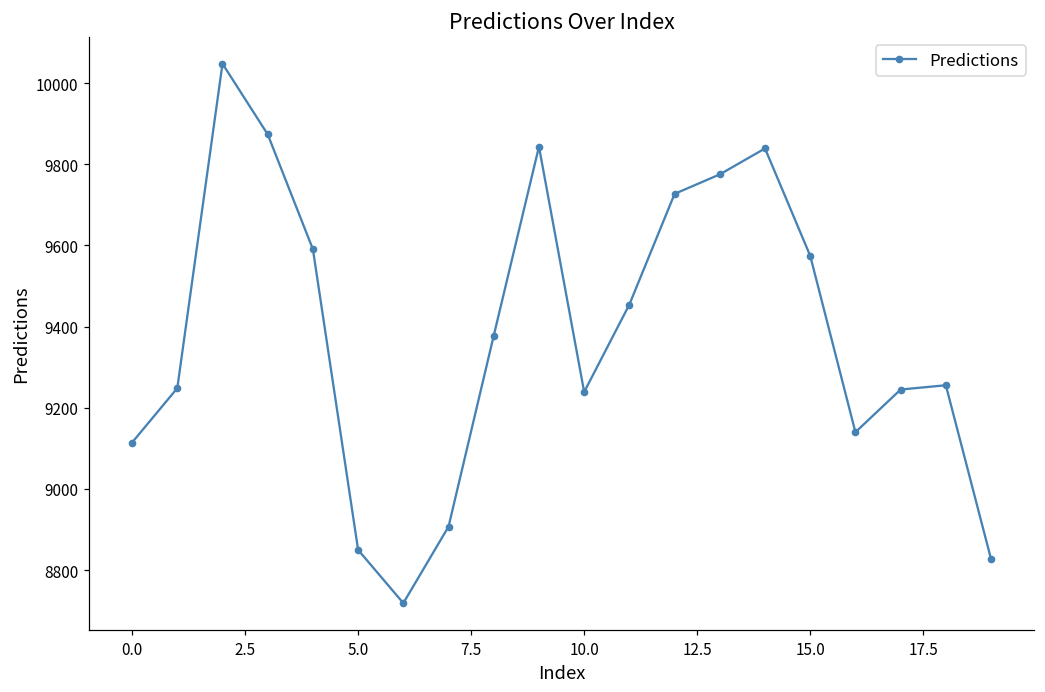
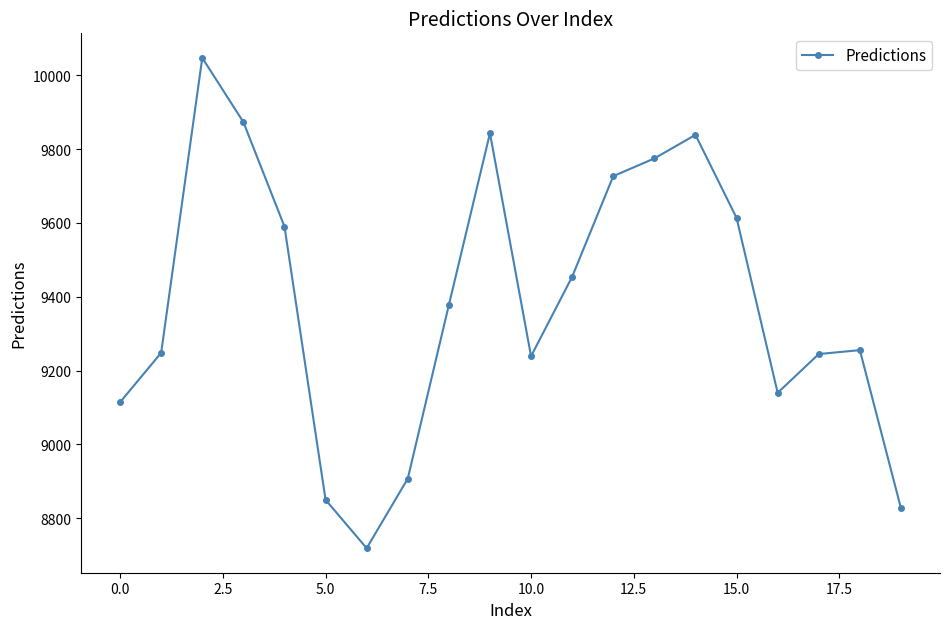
15.0: 9570 -> 9610
